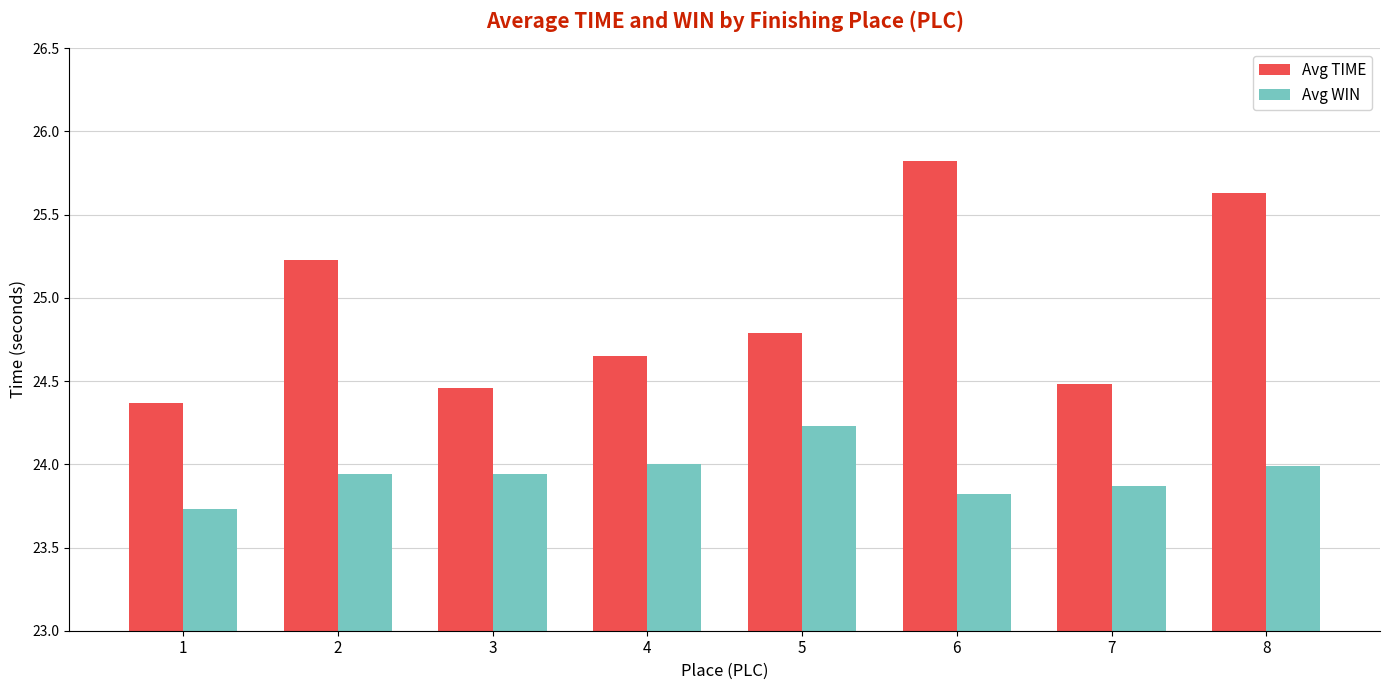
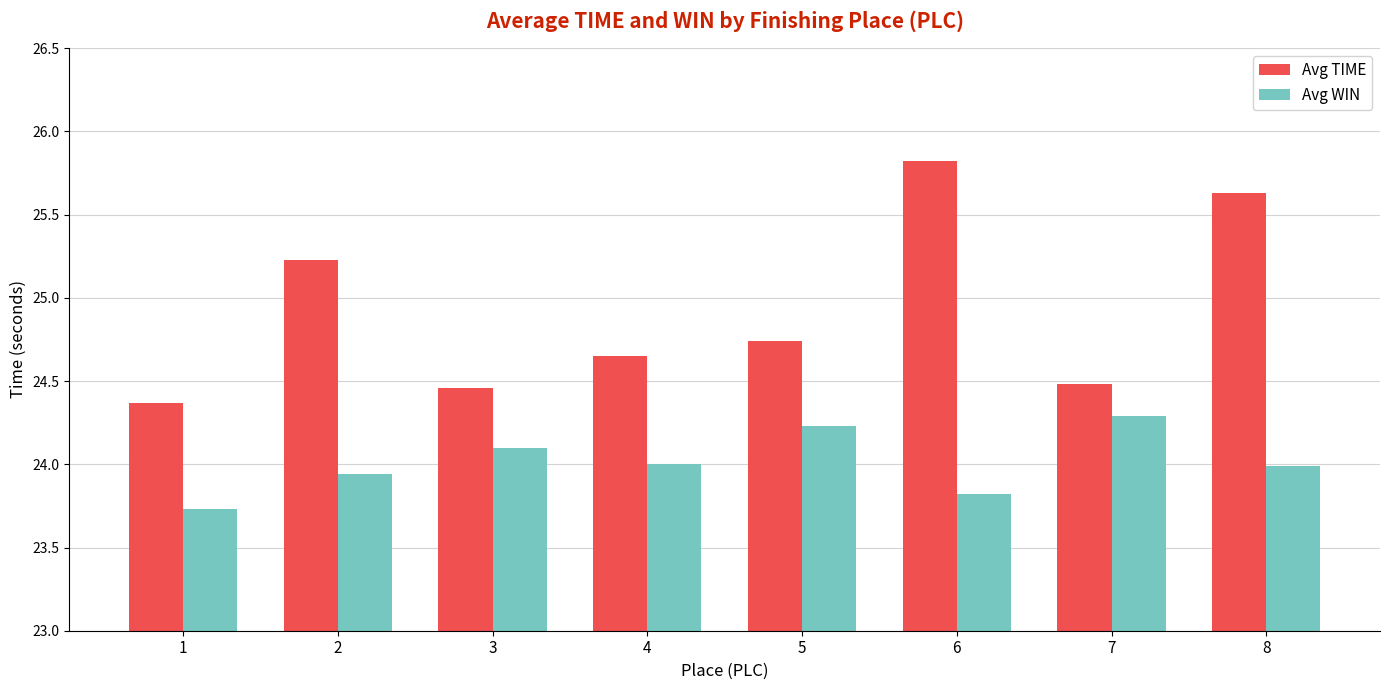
Avg WIN, 3: 23.94 -> 24.10
Avg TIME, 5: 24.79 -> 24.74
Avg WIN, 7: 23.87 -> 24.29
